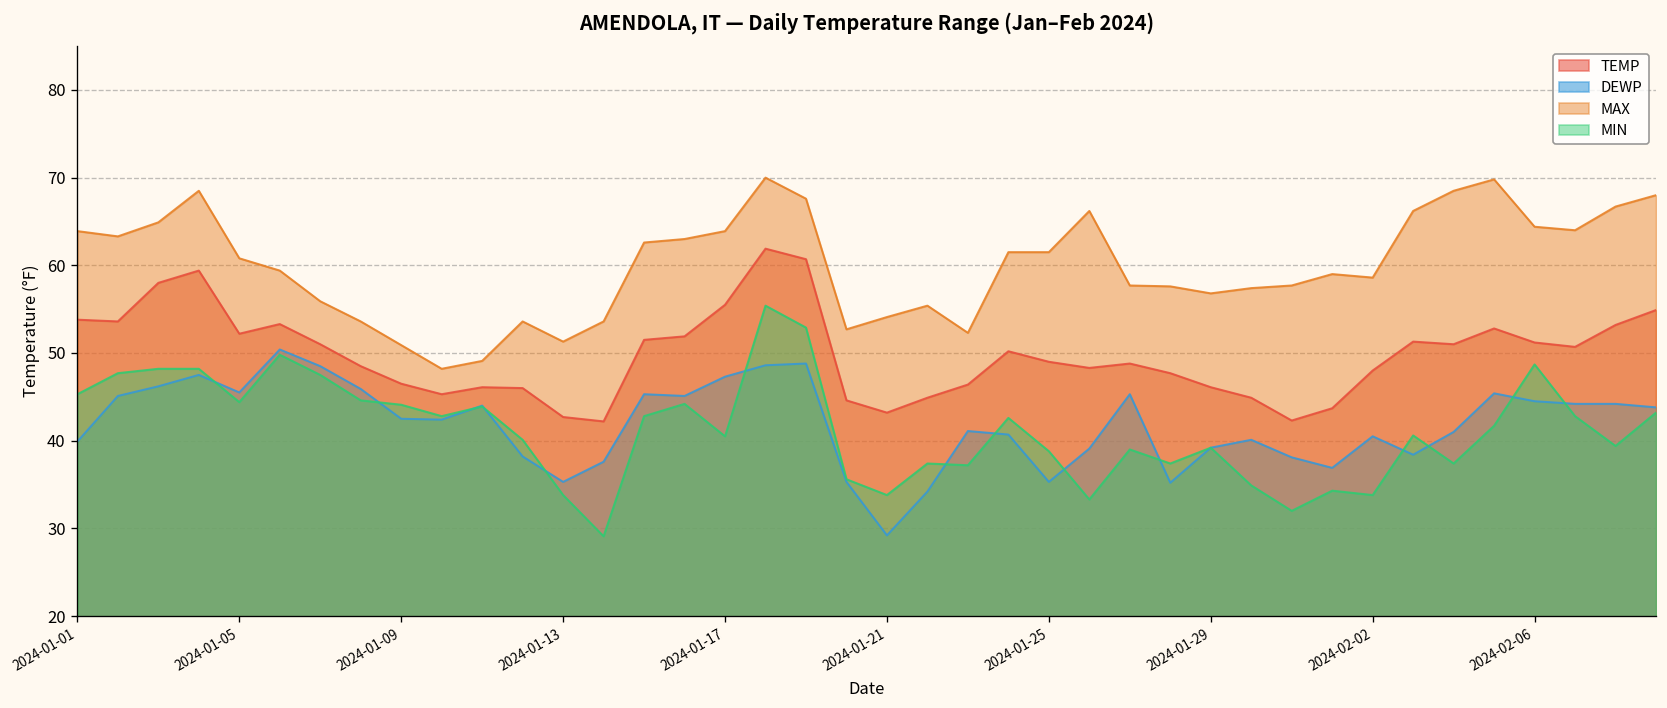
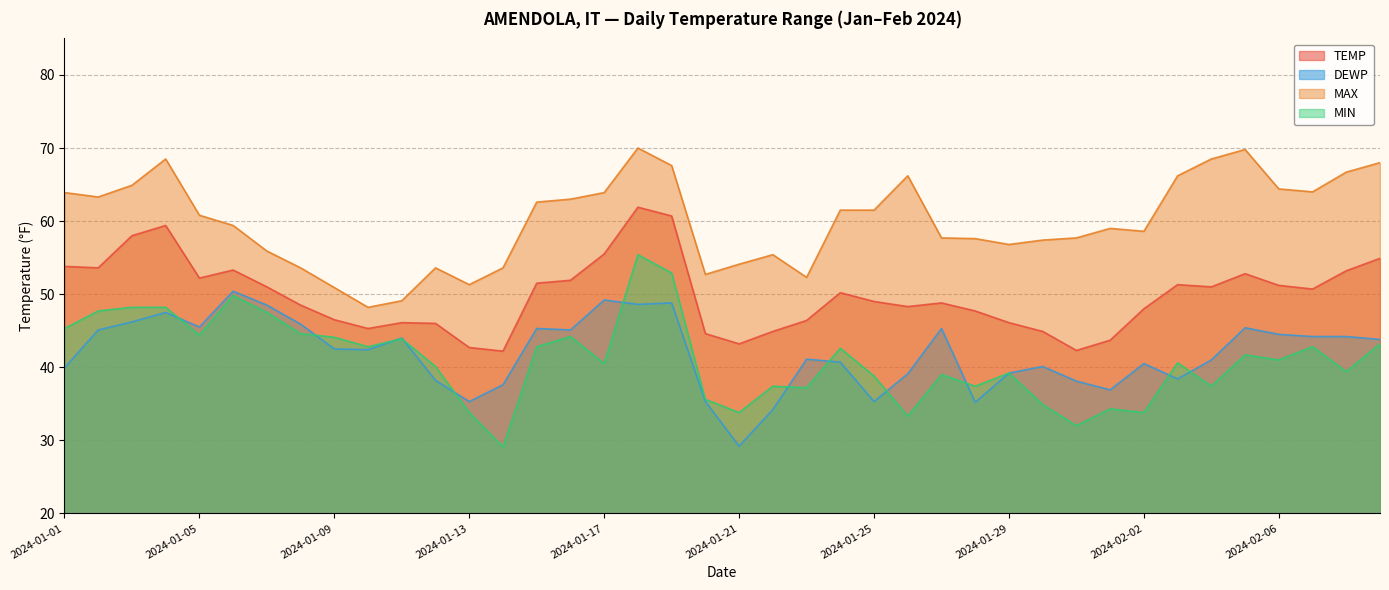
DEWP, 2024-01-17: 47 -> 49
MIN, 2024-02-06: 49 -> 41
